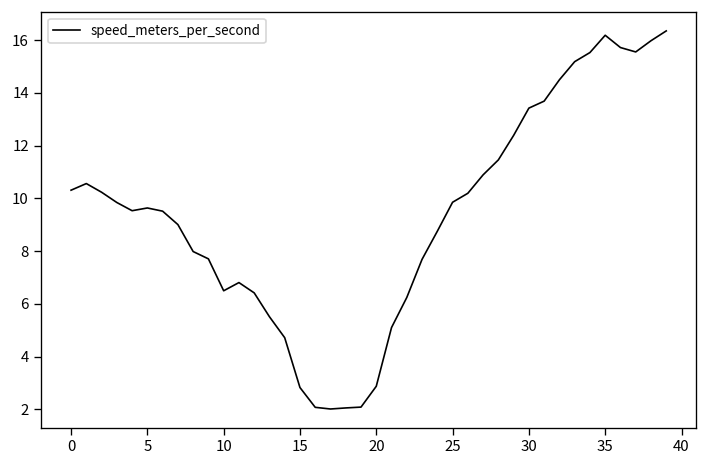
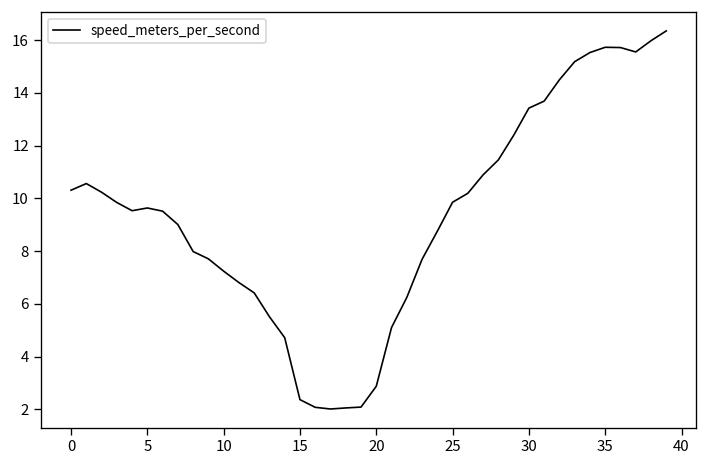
10: 6.5 -> 7.2
15: 2.8 -> 2.4
35: 16.2 -> 15.7
